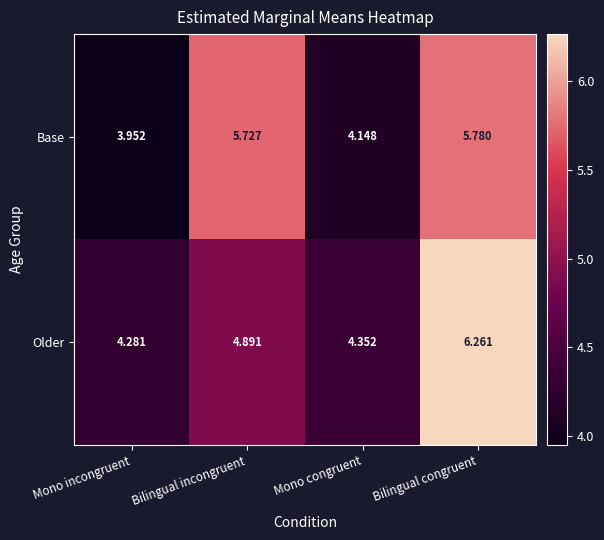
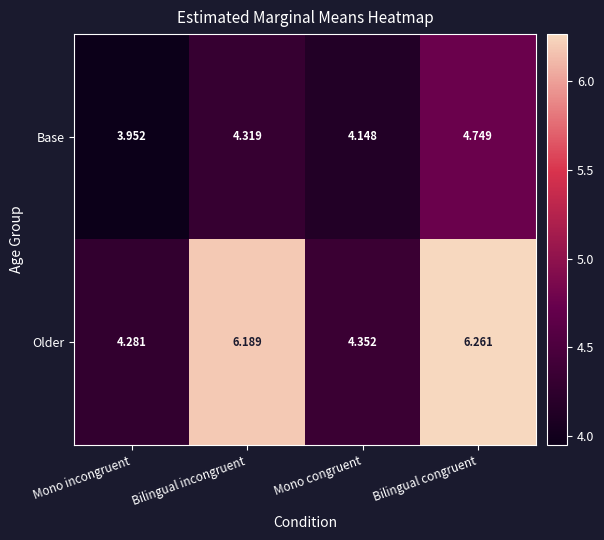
Base, Bilingual incongruent: 5.727 -> 4.319
Base, Bilingual congruent: 5.780 -> 4.749
Older, Bilingual incongruent: 4.891 -> 6.189
